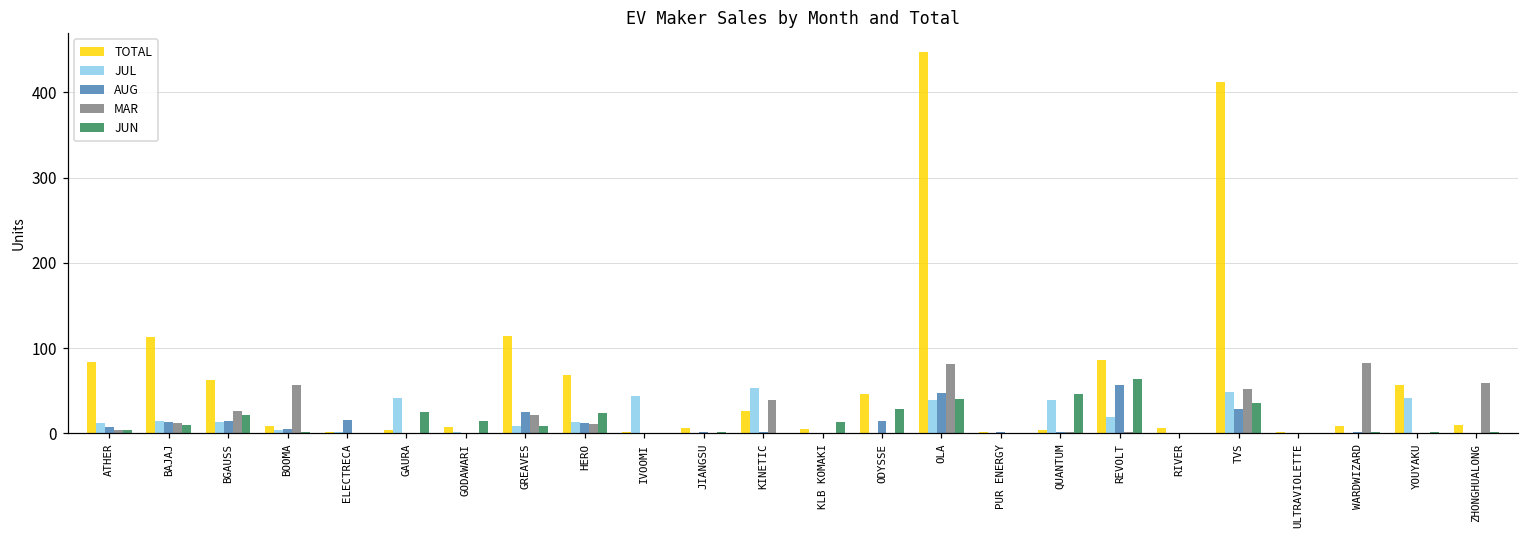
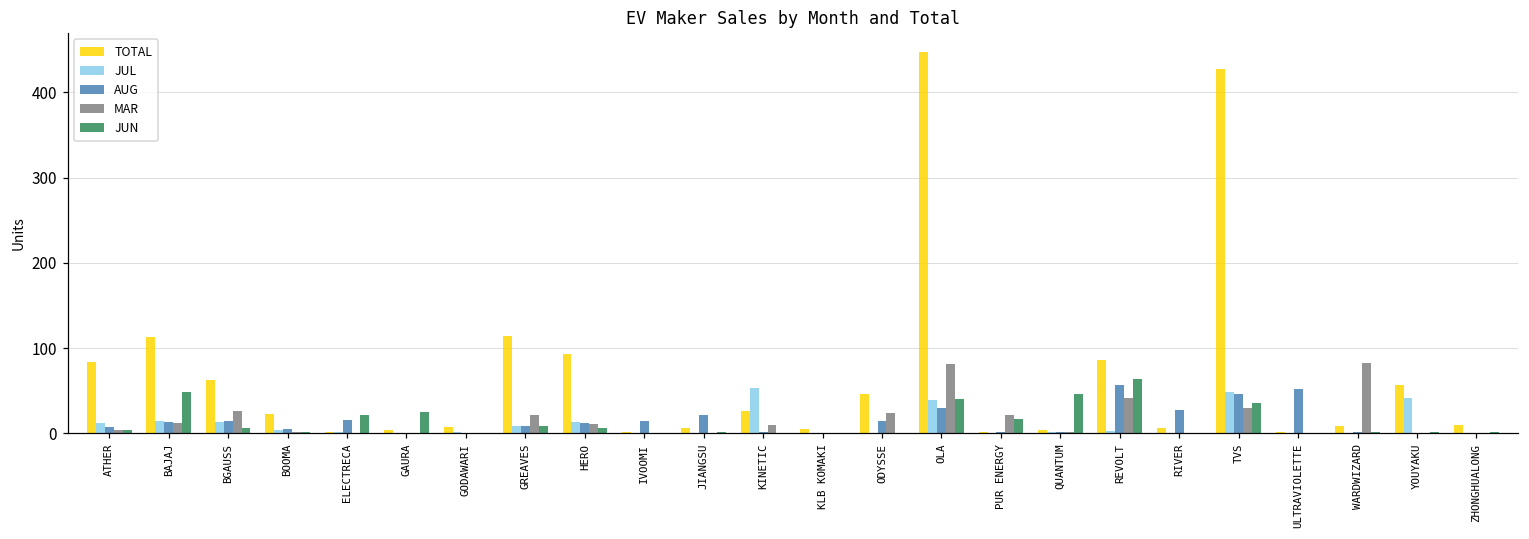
JUN, BAJAJ: 10 -> 50
JUN, BGAUSS: 20 -> 10
TOTAL, BOOMA: 10 -> 20
MAR, BOOMA: 60 -> 0
JUN, ELECTRECA: 0 -> 20
JUL, GAURA: 40 -> 0
JUN, GODAWARI: 20 -> 0
AUG, GREAVES: 30 -> 10
TOTAL, HERO: 70 -> 90
JUN, HERO: 20 -> 10
JUL, IVOOMI: 40 -> 0
AUG, IVOOMI: 0 -> 10
AUG, JIANGSU: 0 -> 20
MAR, KINETIC: 40 -> 10
JUN, KLB KOMAKI: 10 -> 0
MAR, ODYSSE: 0 -> 20
JUN, ODYSSE: 30 -> 0
AUG, OLA: 50 -> 30
MAR, PUR ENERGY: 0 -> 20
JUN, PUR ENERGY: 0 -> 20
JUL, QUANTUM: 40 -> 0
JUL, REVOLT: 20 -> 0
MAR, REVOLT: 0 -> 40
AUG, RIVER: 0 -> 30
TOTAL, TVS: 410 -> 430
AUG, TVS: 30 -> 50
MAR, TVS: 50 -> 30
AUG, ULTRAVIOLETTE: 0 -> 50
MAR, ZHONGHUALONG: 60 -> 0
